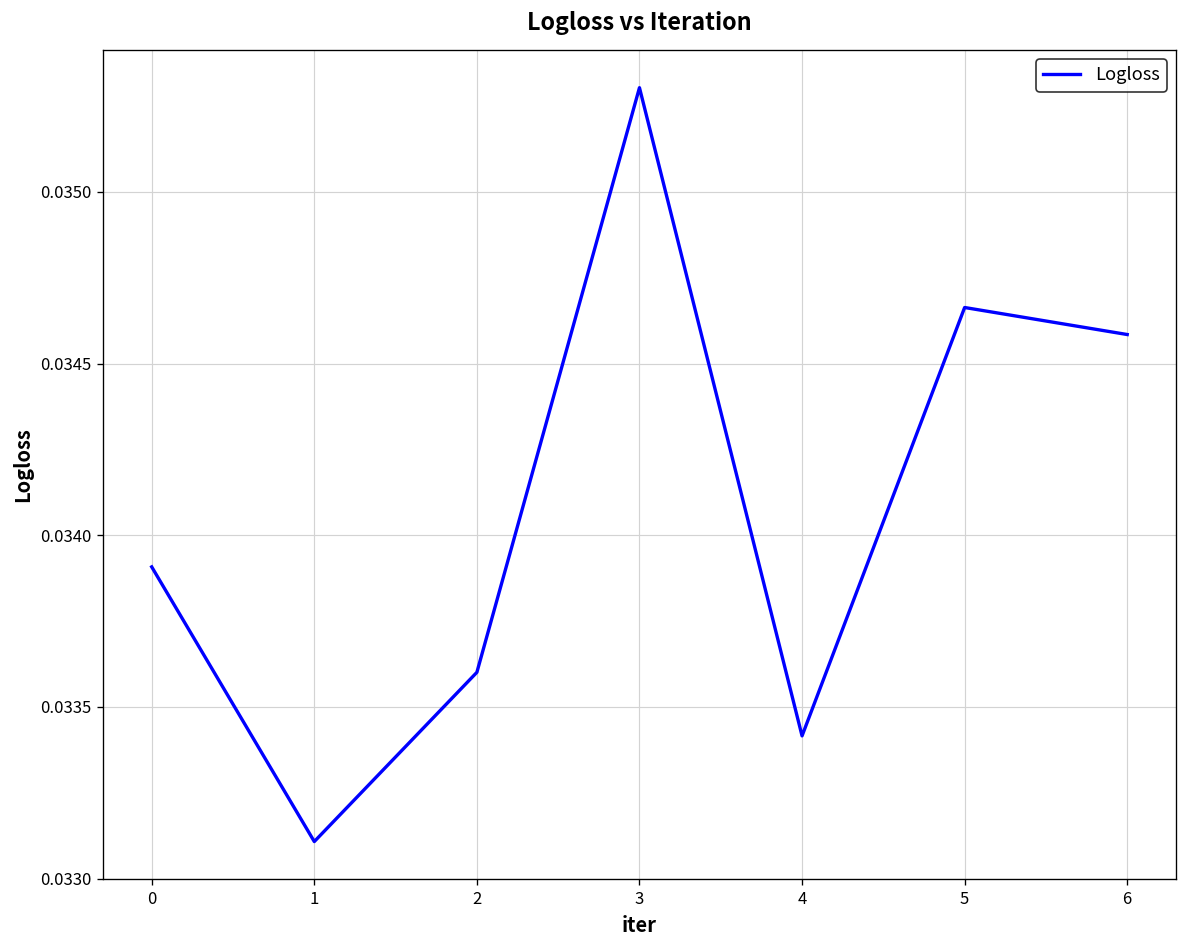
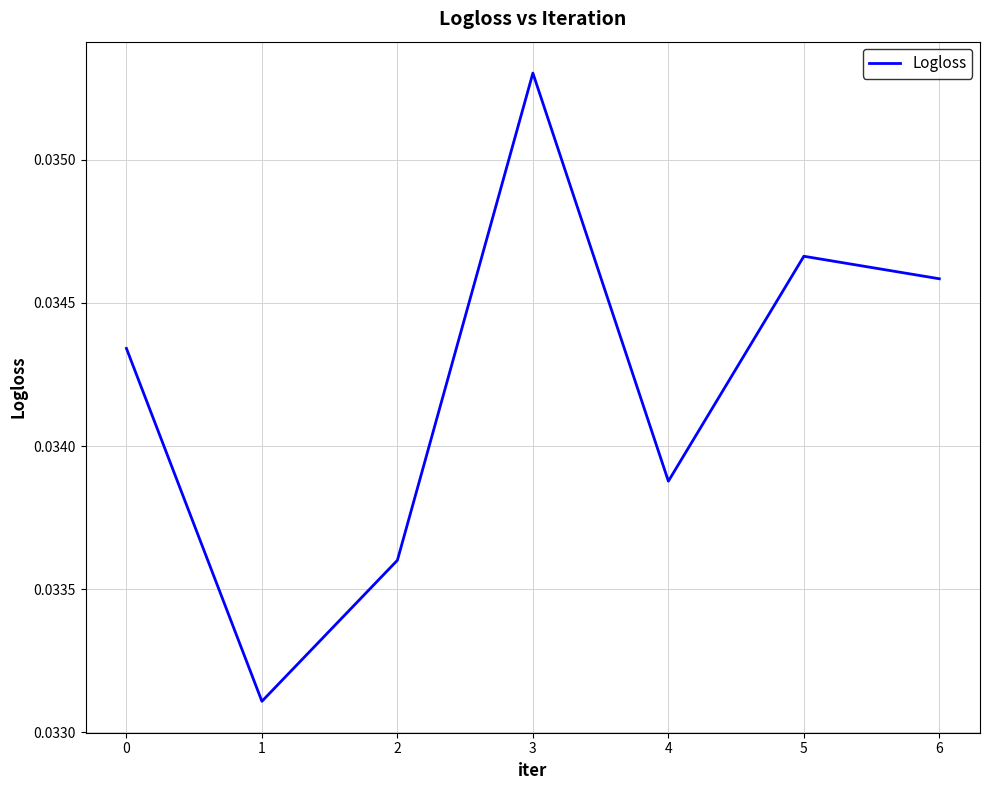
0: 0.03391 -> 0.03434
4: 0.03342 -> 0.03388
